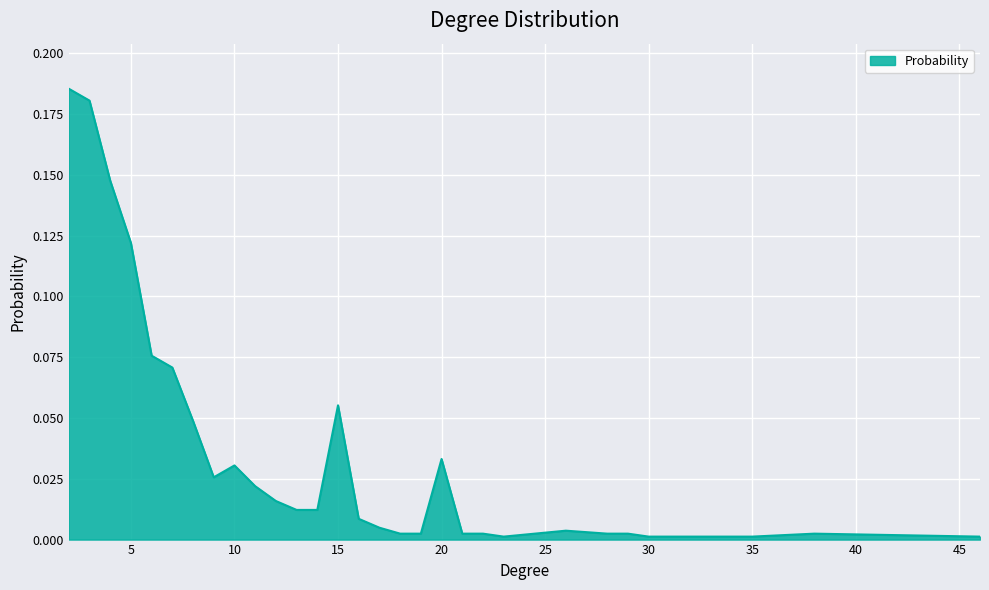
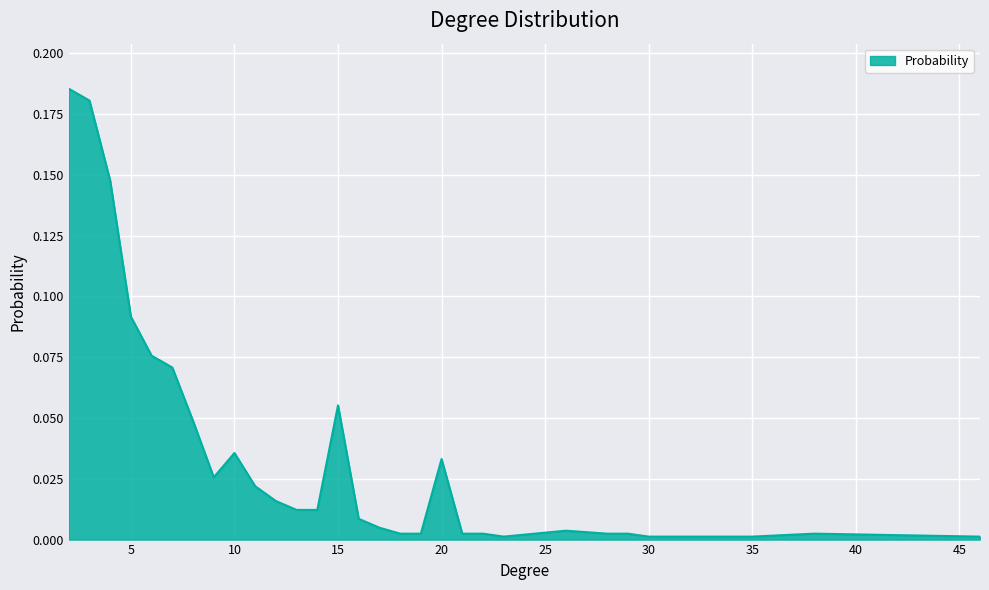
5: 0.122 -> 0.092
10: 0.030 -> 0.036
